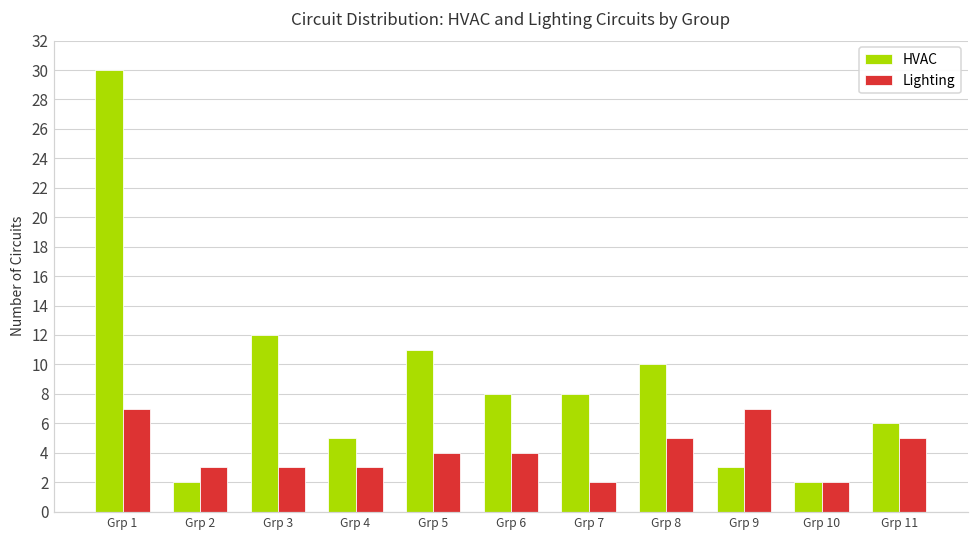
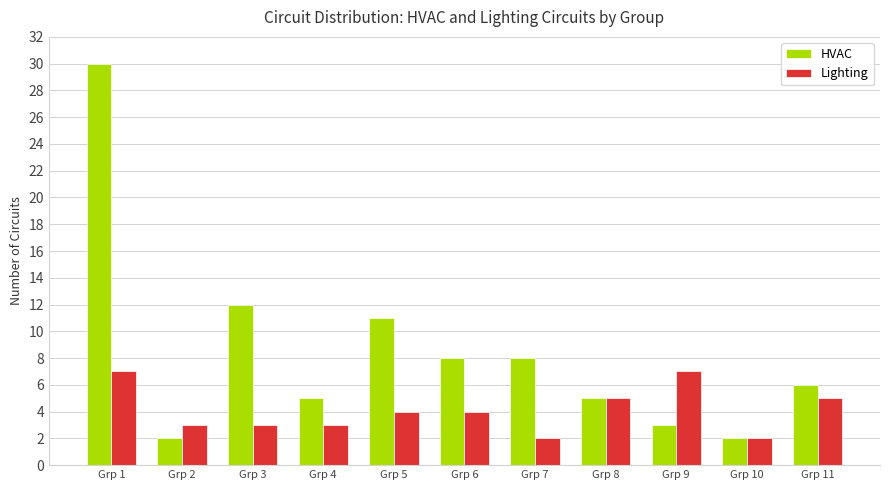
HVAC, Grp 8: 10 -> 5
